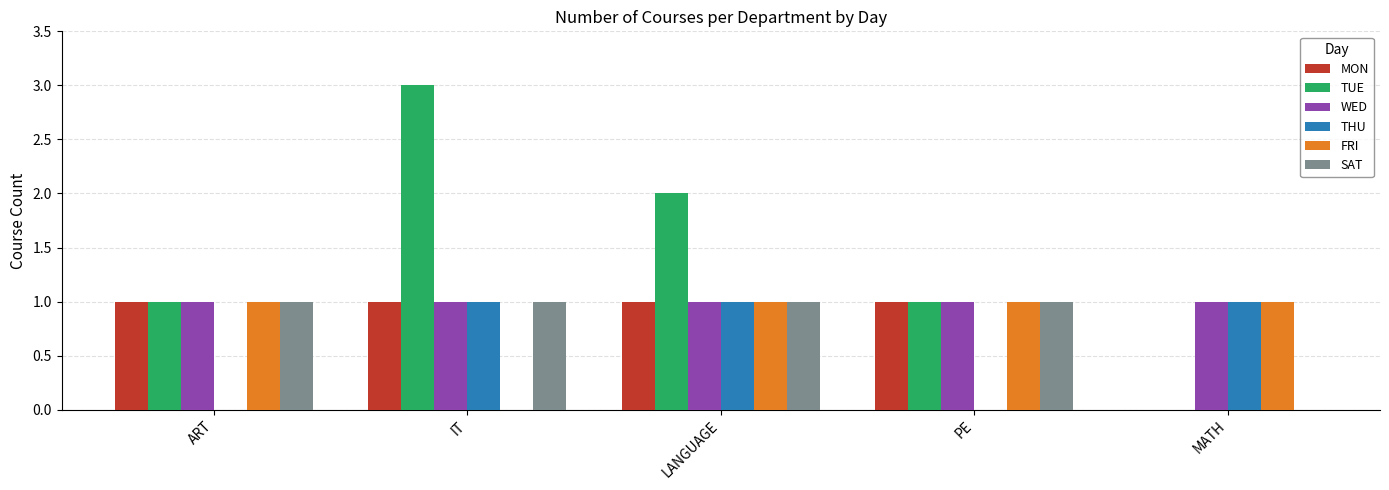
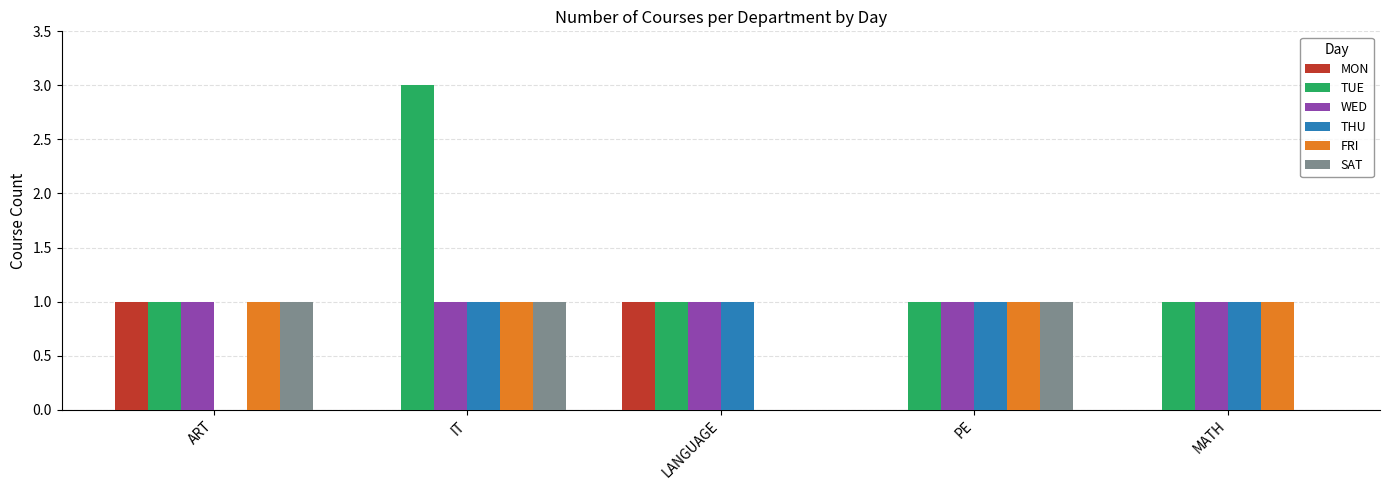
MON, IT: 1 -> 0
FRI, IT: 0 -> 1
TUE, LANGUAGE: 2 -> 1
FRI, LANGUAGE: 1 -> 0
SAT, LANGUAGE: 1 -> 0
MON, PE: 1 -> 0
THU, PE: 0 -> 1
TUE, MATH: 0 -> 1
